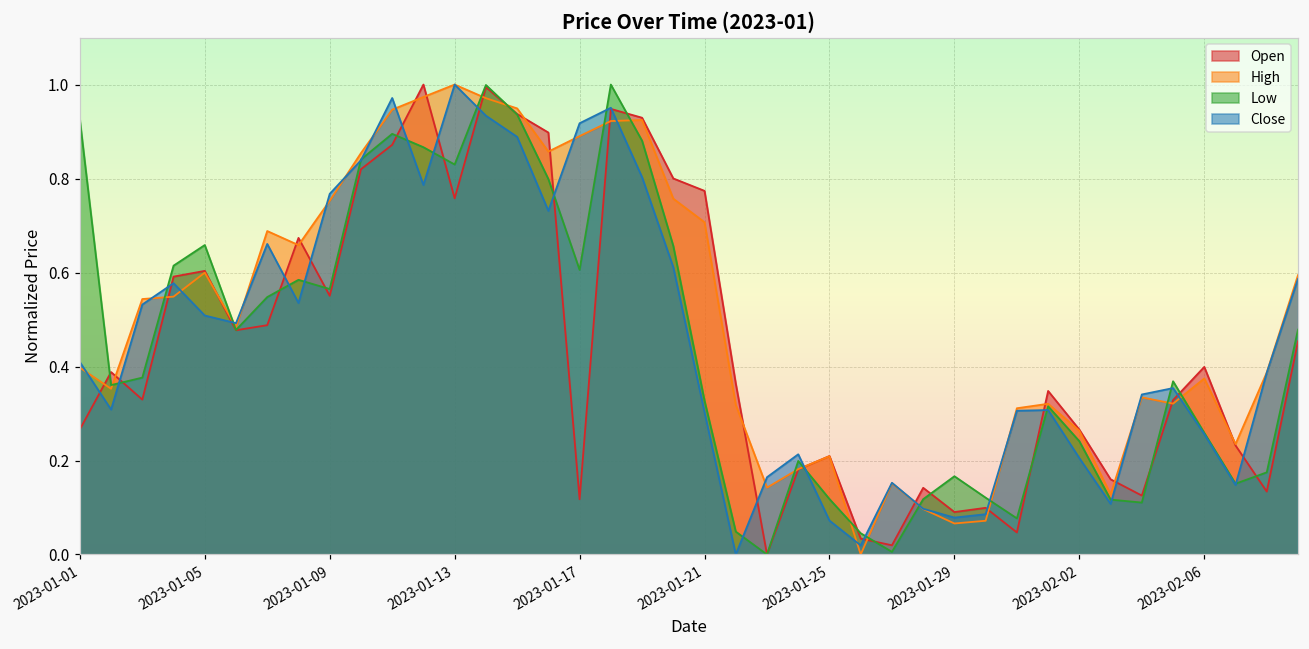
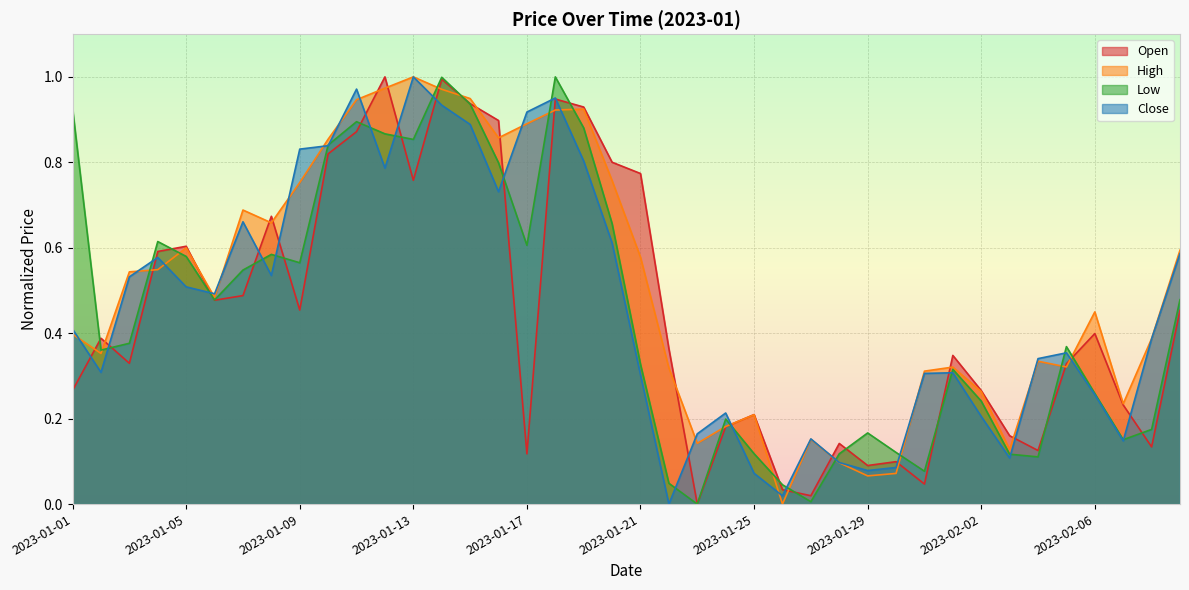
Low, 2023-01-05: 0.66 -> 0.58
Open, 2023-01-09: 0.55 -> 0.45
Close, 2023-01-09: 0.77 -> 0.83
Low, 2023-01-13: 0.83 -> 0.85
High, 2023-01-21: 0.71 -> 0.58
High, 2023-02-06: 0.37 -> 0.45
